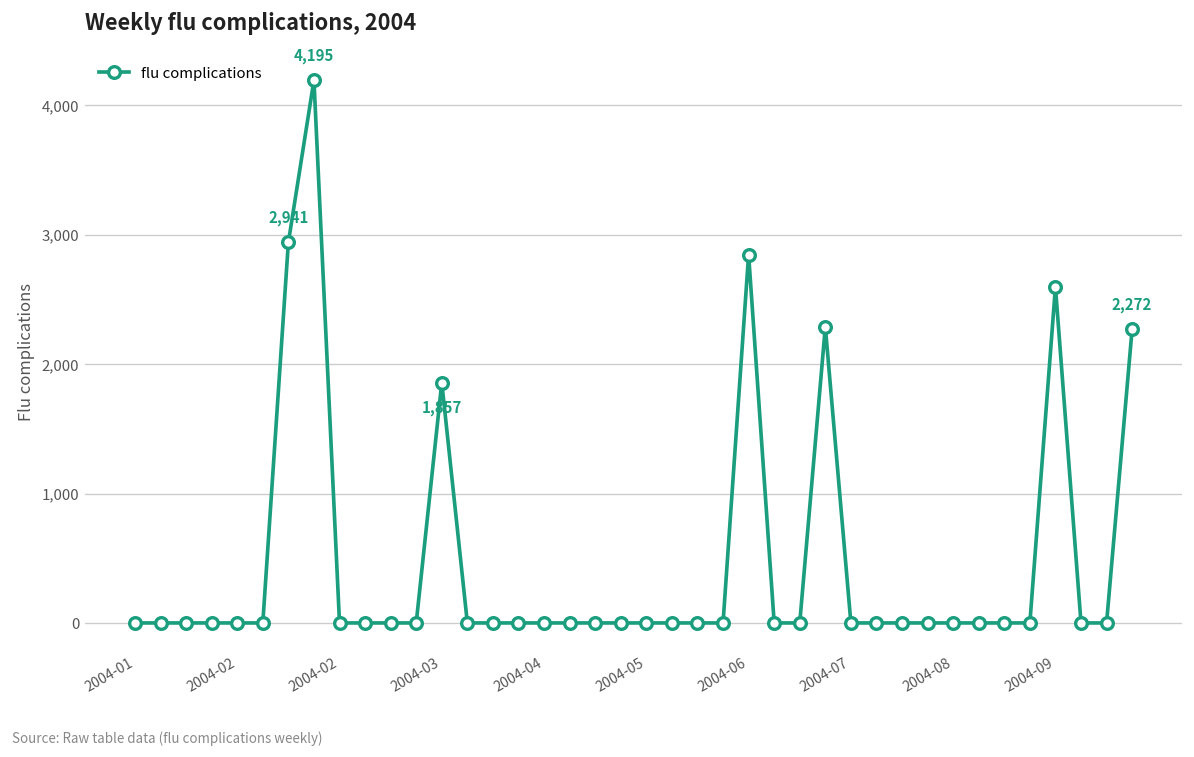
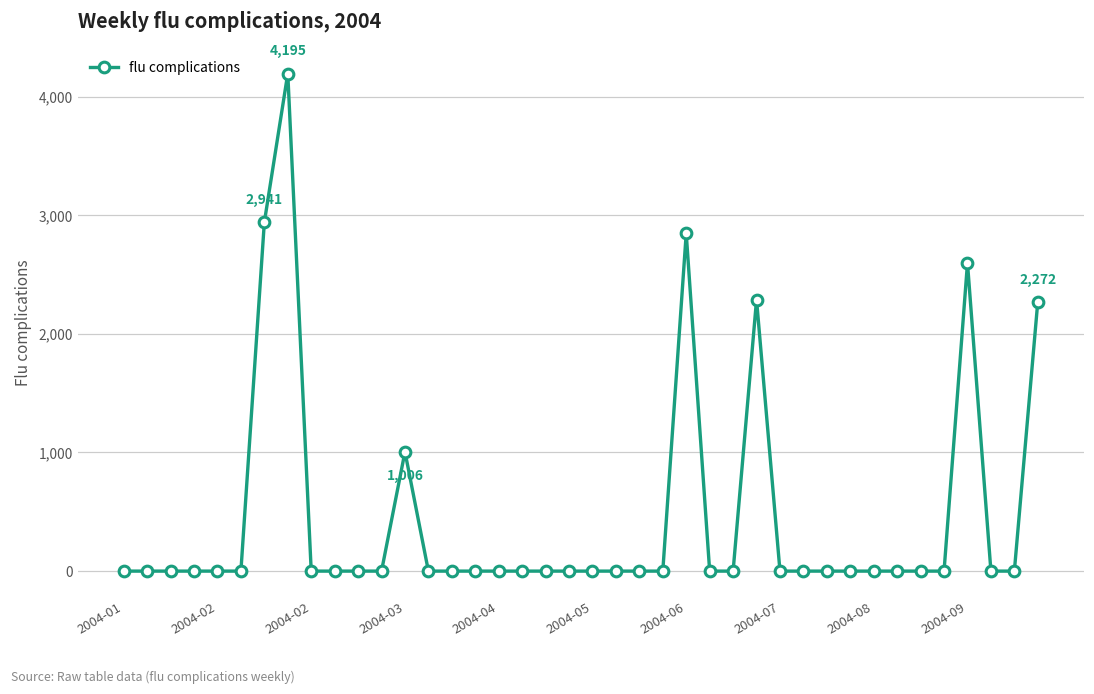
2004-03: 1,857 -> 1,006
